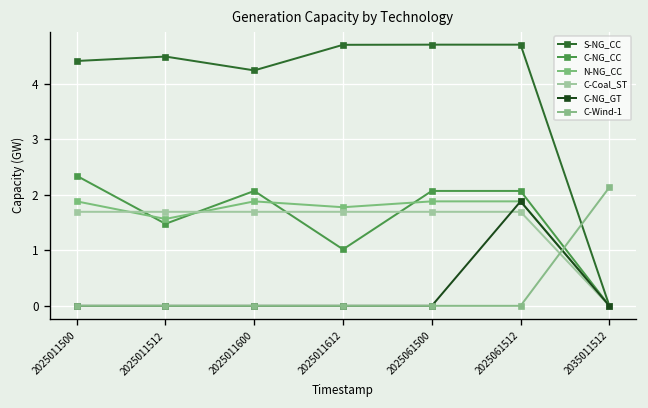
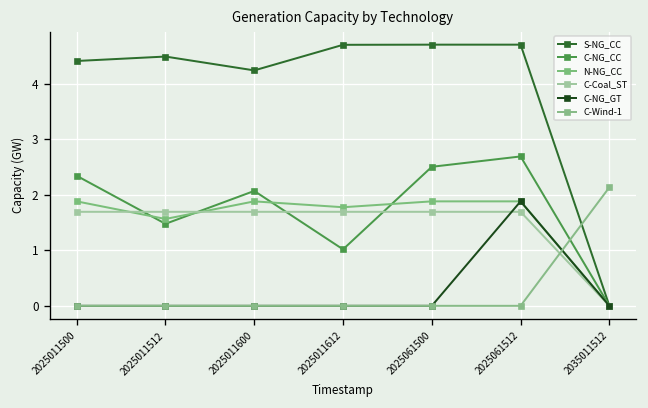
C-NG_CC, 2025061500: 2.1 -> 2.5
C-NG_CC, 2025061512: 2.1 -> 2.7
